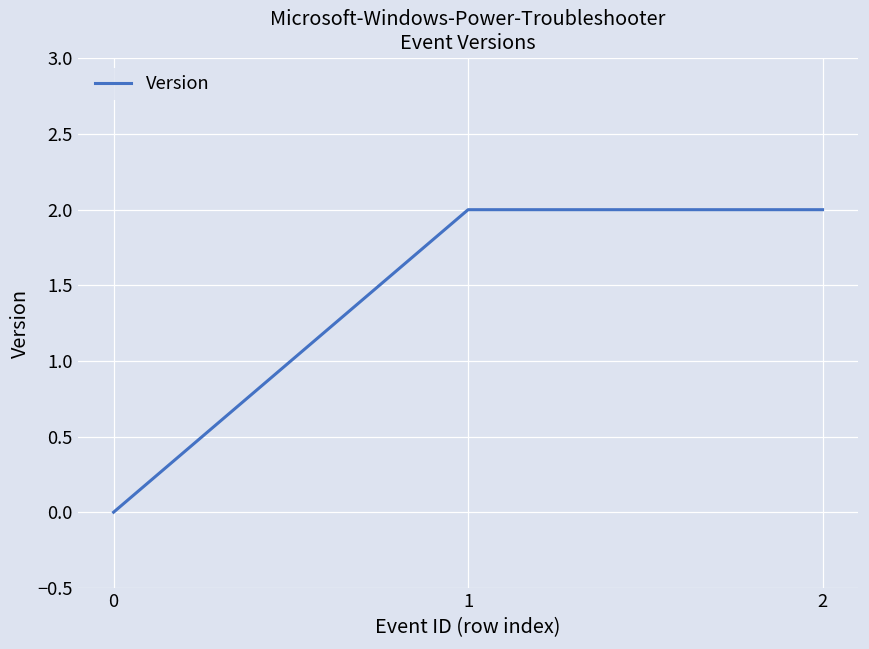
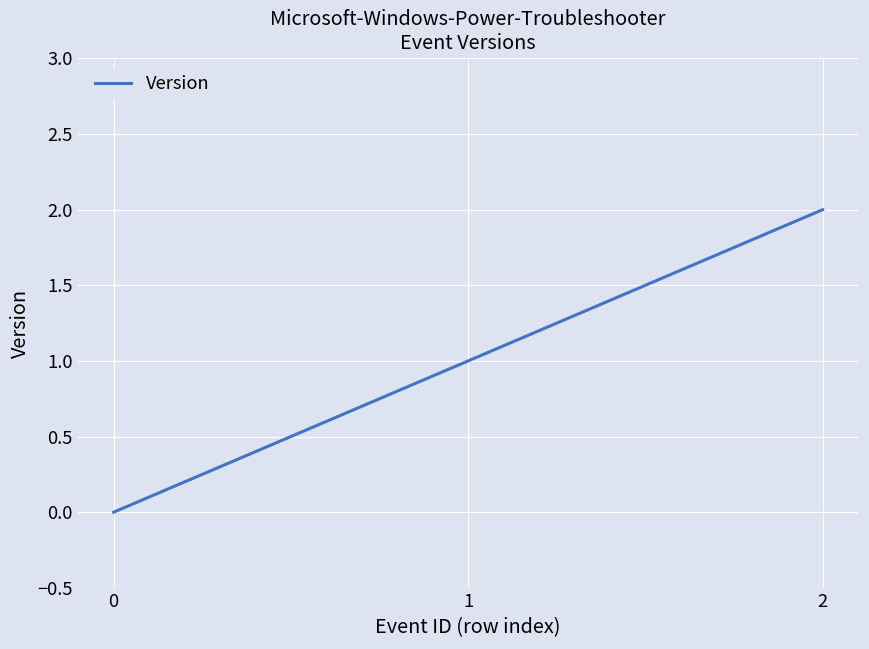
1: 2 -> 1
